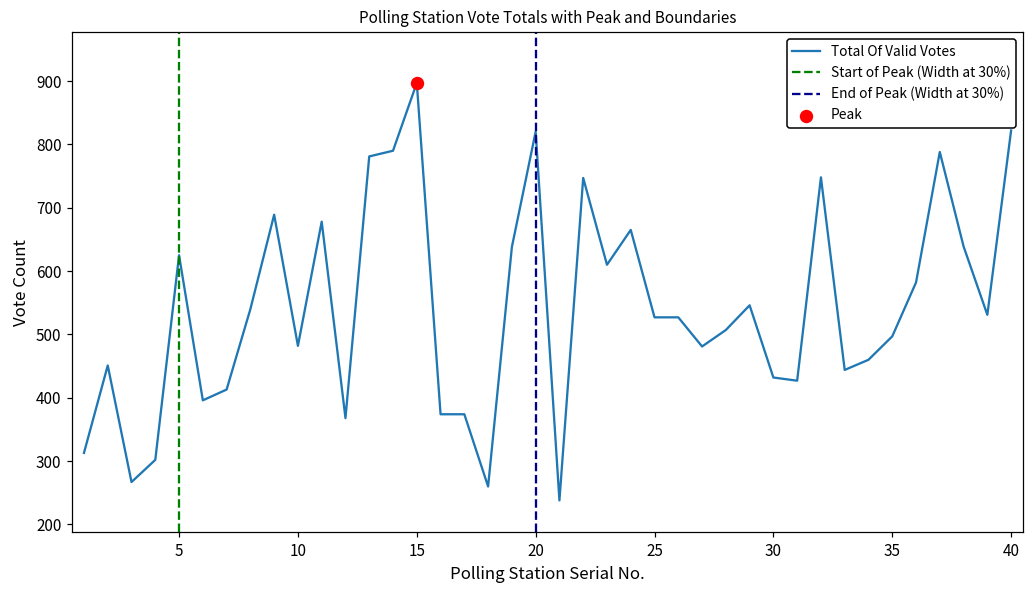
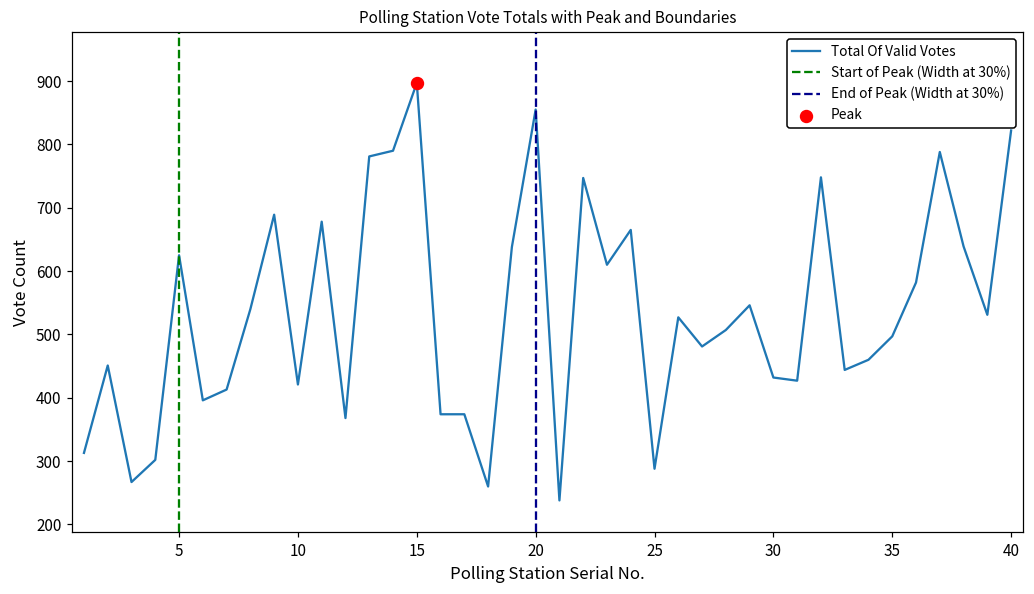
Total Of Valid Votes, 10: 480 -> 420
Total Of Valid Votes, 20: 820 -> 860
Total Of Valid Votes, 25: 530 -> 290
